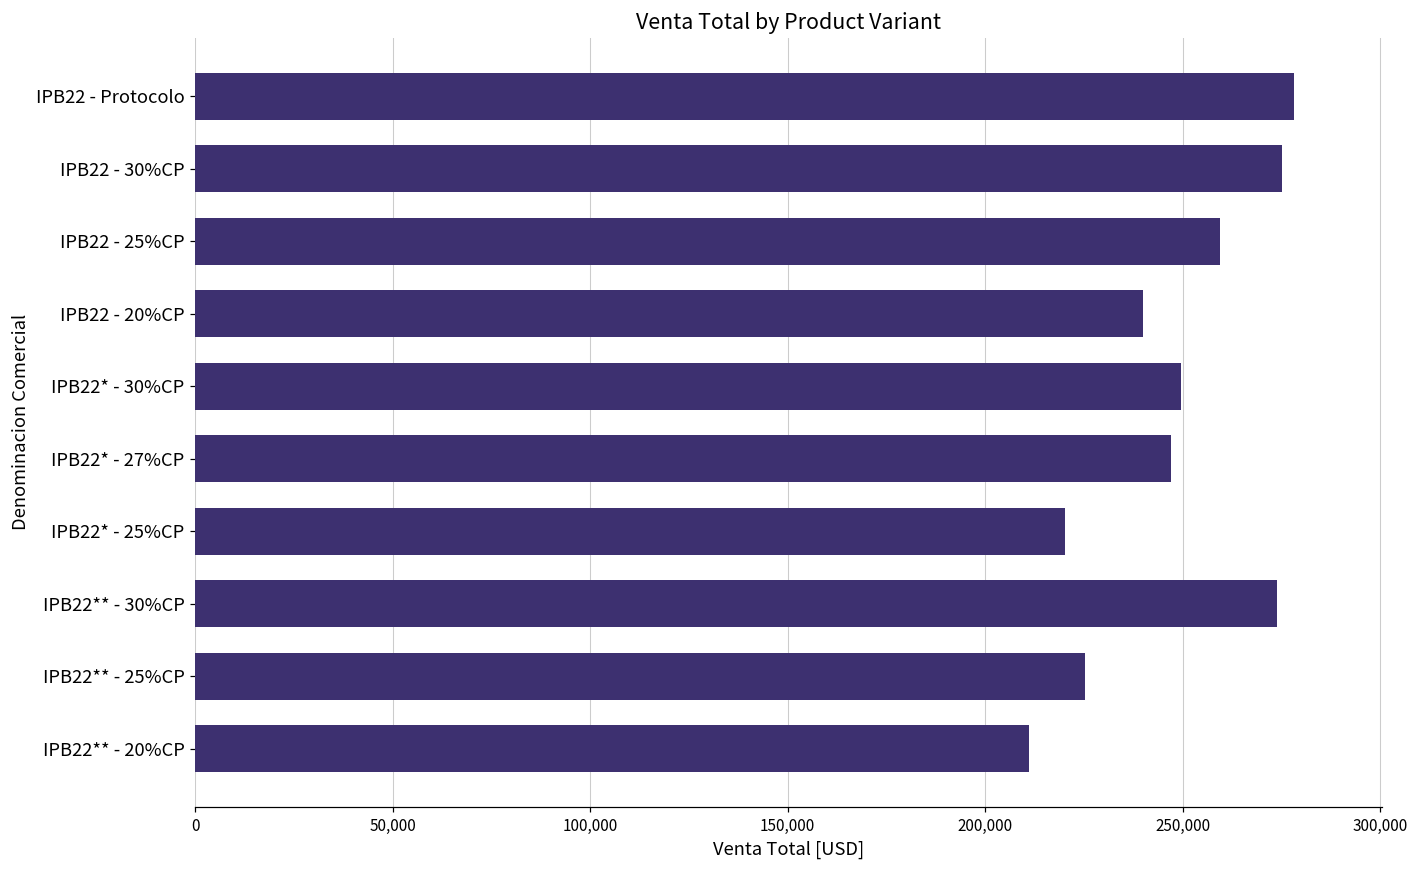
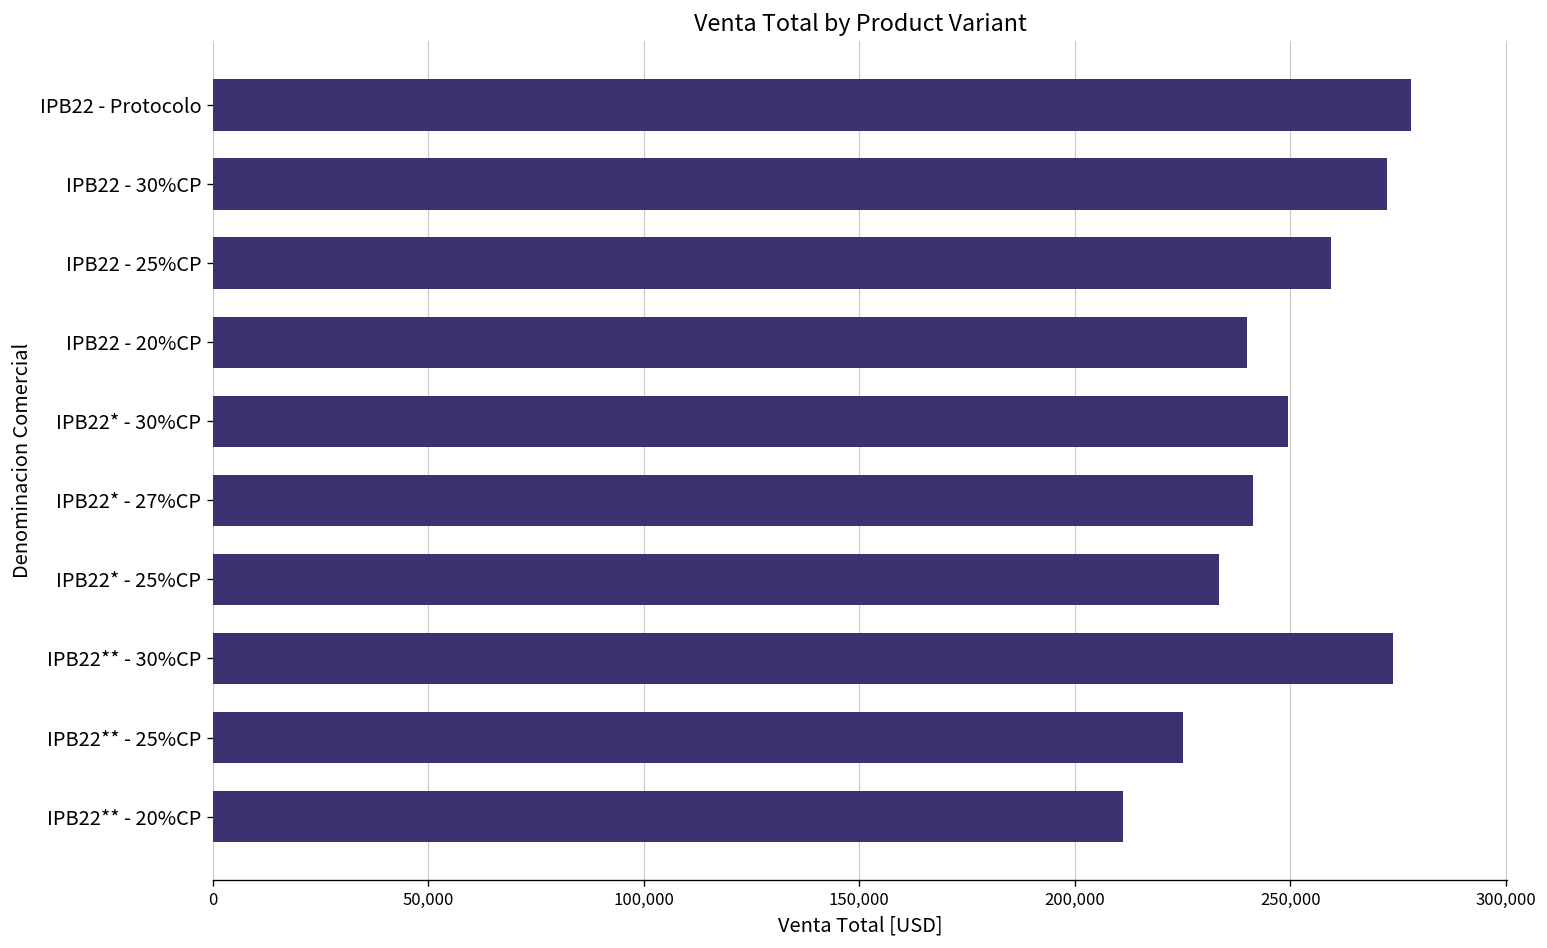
IPB22 - 30%CP: 275,000 -> 272,000
IPB22* - 27%CP: 247,000 -> 241,000
IPB22* - 25%CP: 220,000 -> 233,000
